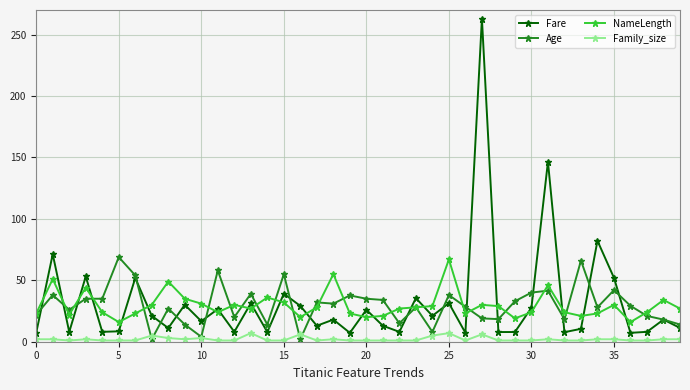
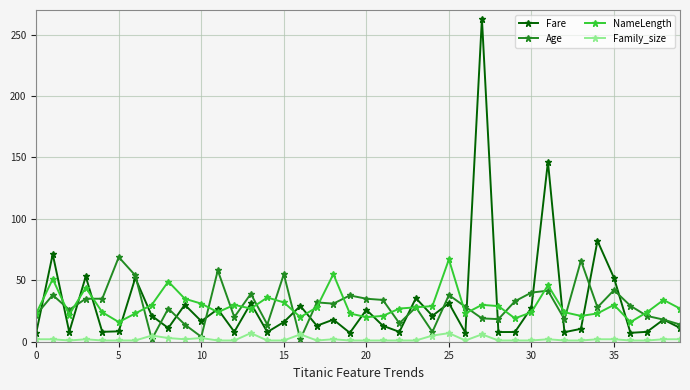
Fare, 15: 39 -> 16
